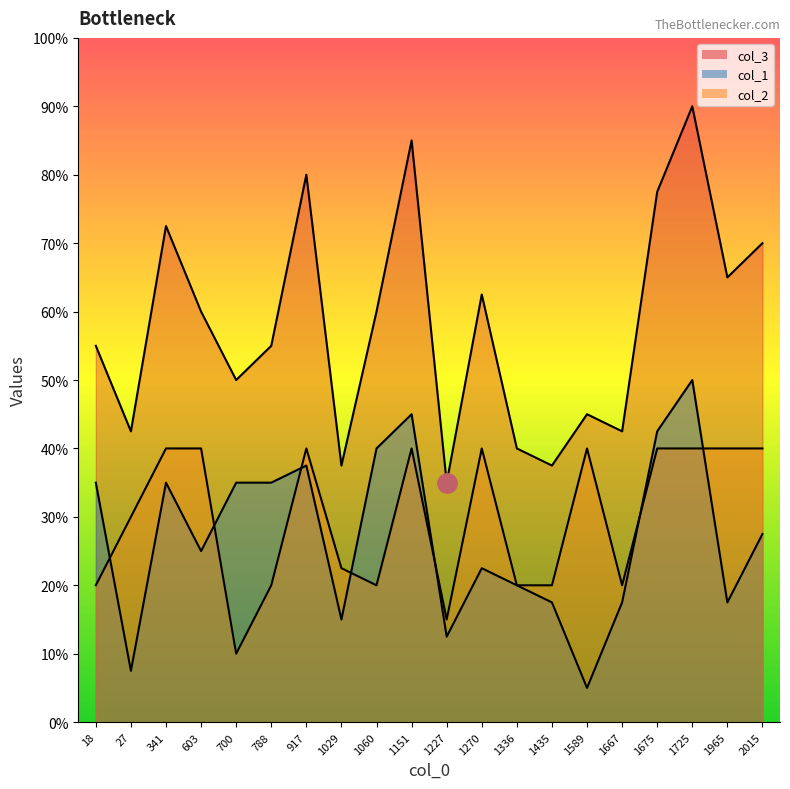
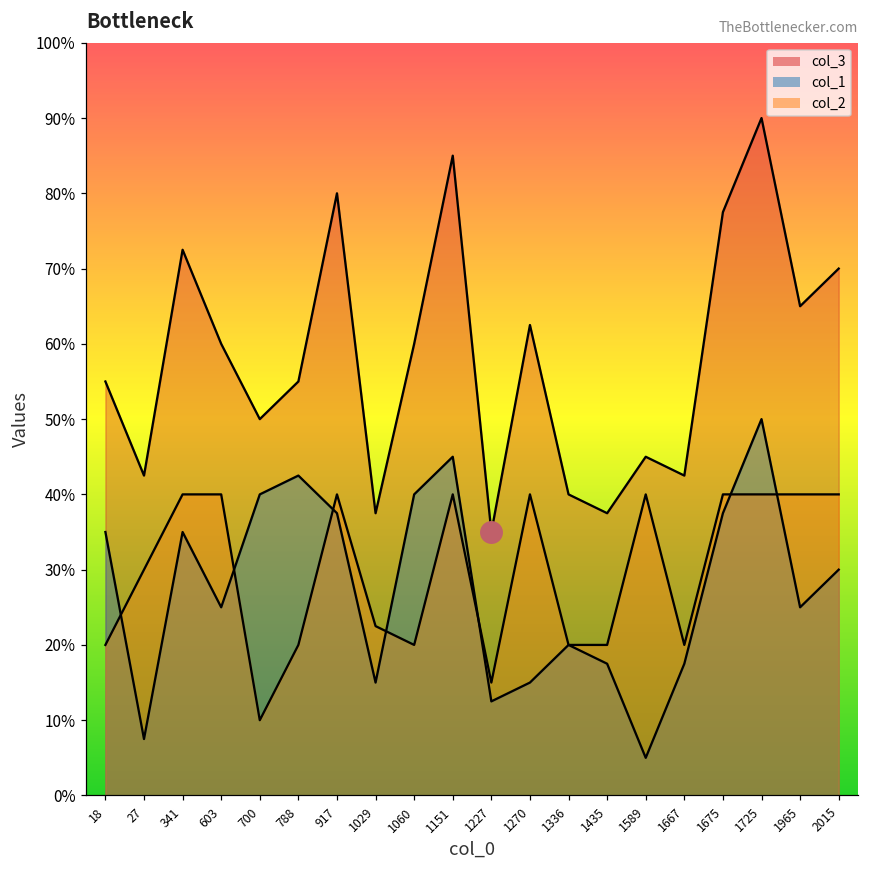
col_1, 700: 35% -> 40%
col_1, 788: 35% -> 43%
col_1, 1270: 23% -> 15%
col_1, 1675: 43% -> 38%
col_1, 1965: 18% -> 25%
col_1, 2015: 28% -> 30%
